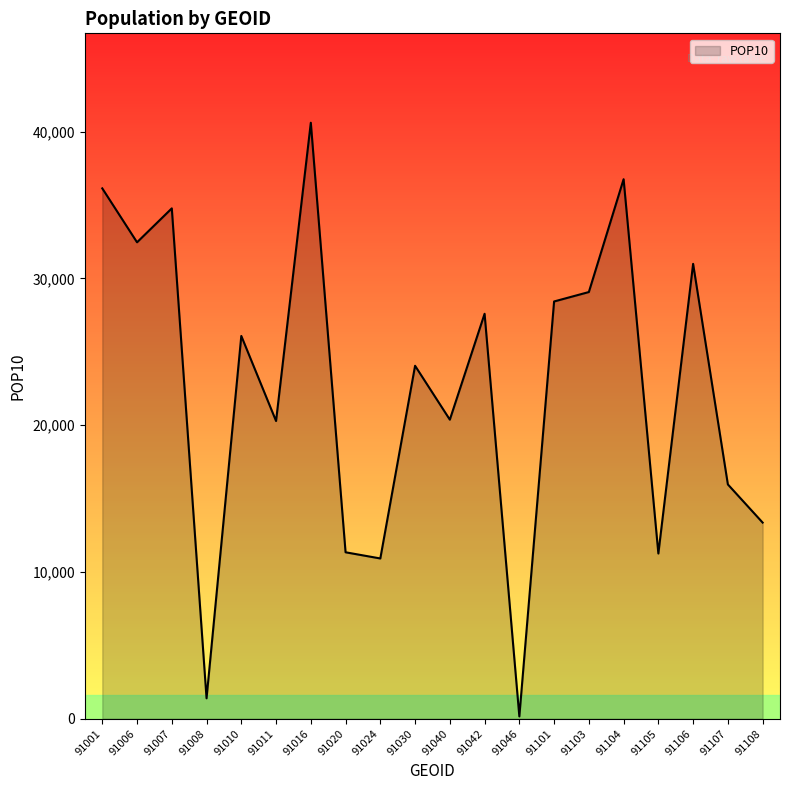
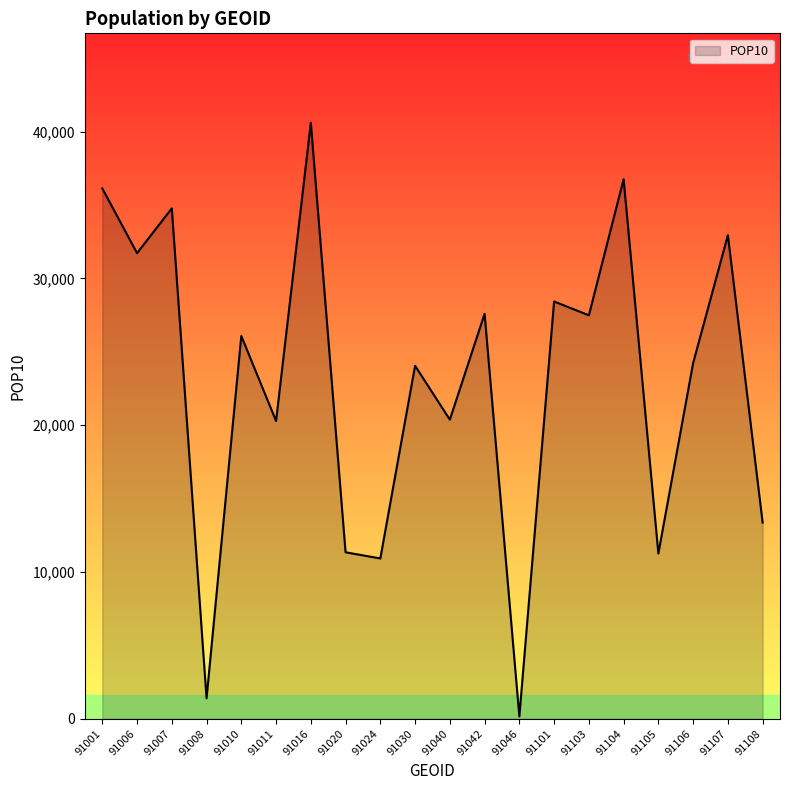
91006: 32,500 -> 31,700
91103: 29,100 -> 27,500
91106: 31,000 -> 24,200
91107: 16,000 -> 32,900
